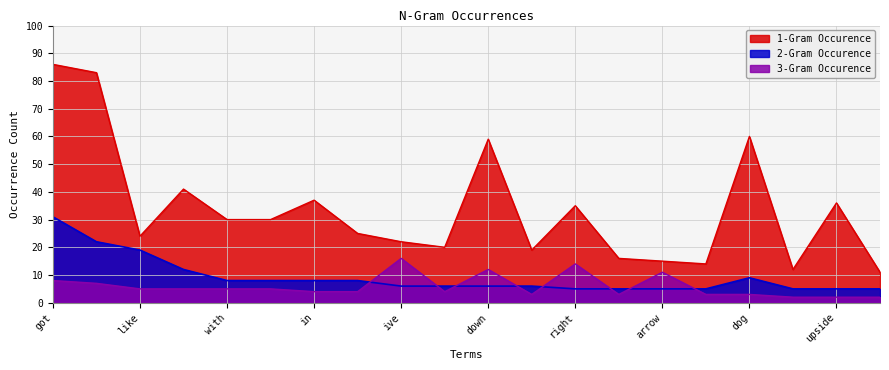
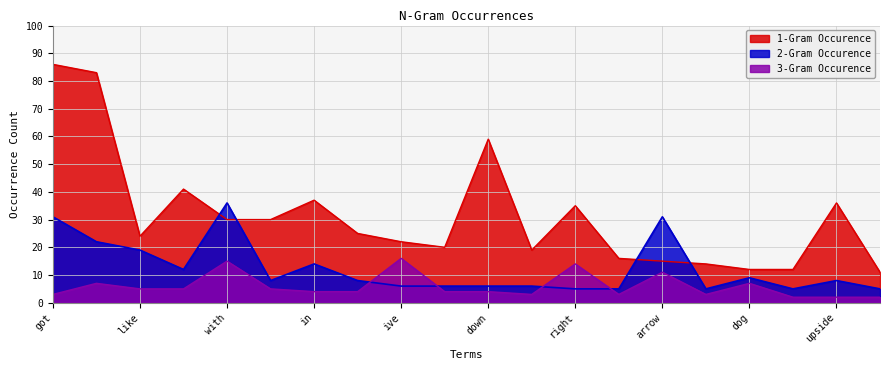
3-Gram Occurence, got: 8 -> 3
2-Gram Occurence, with: 8 -> 36
3-Gram Occurence, with: 5 -> 15
2-Gram Occurence, in: 8 -> 14
3-Gram Occurence, down: 12 -> 4
2-Gram Occurence, arrow: 5 -> 31
1-Gram Occurence, dog: 60 -> 12
3-Gram Occurence, dog: 3 -> 7
2-Gram Occurence, upside: 5 -> 8
